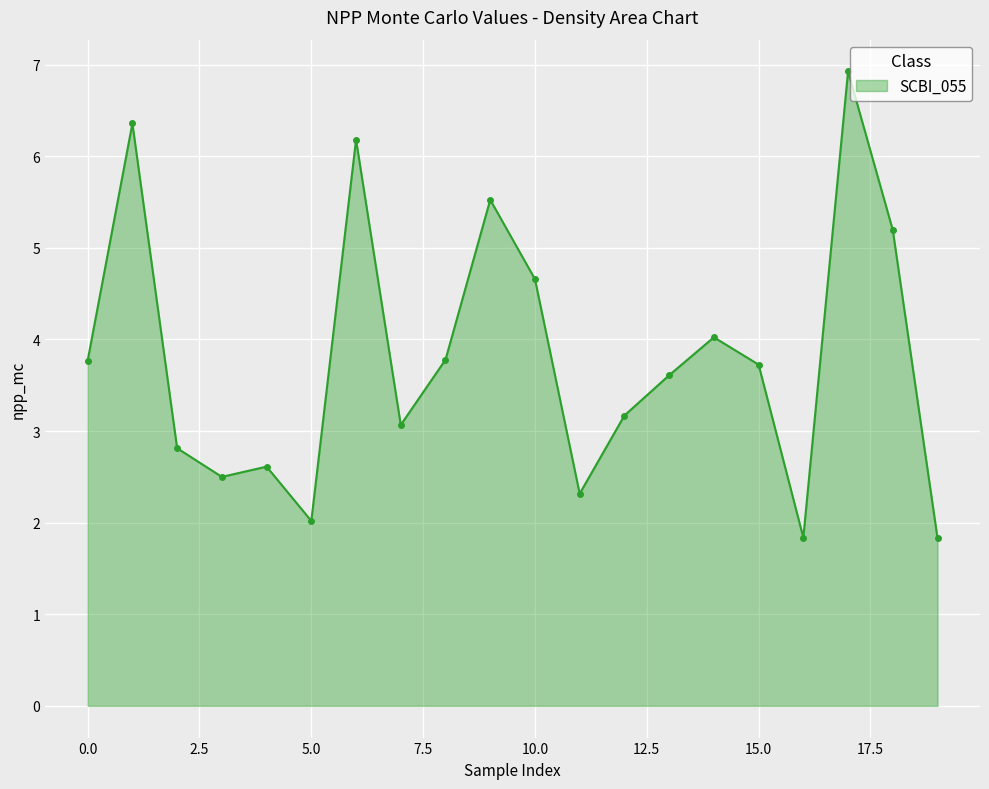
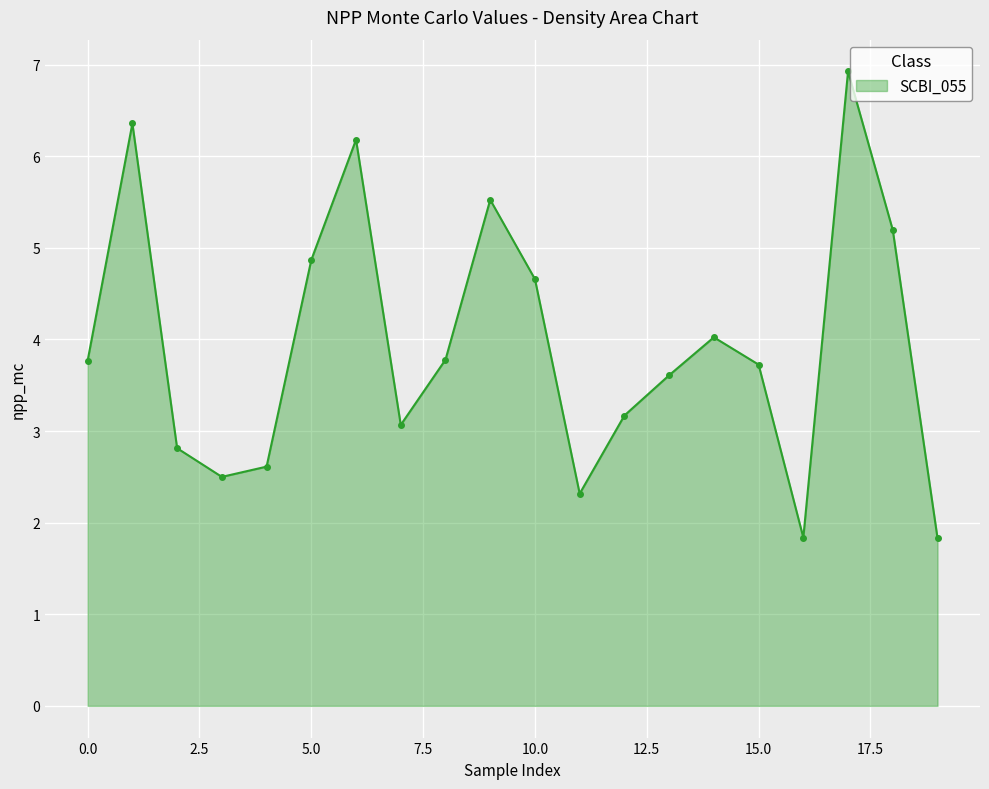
5.0: 2.0 -> 4.9
